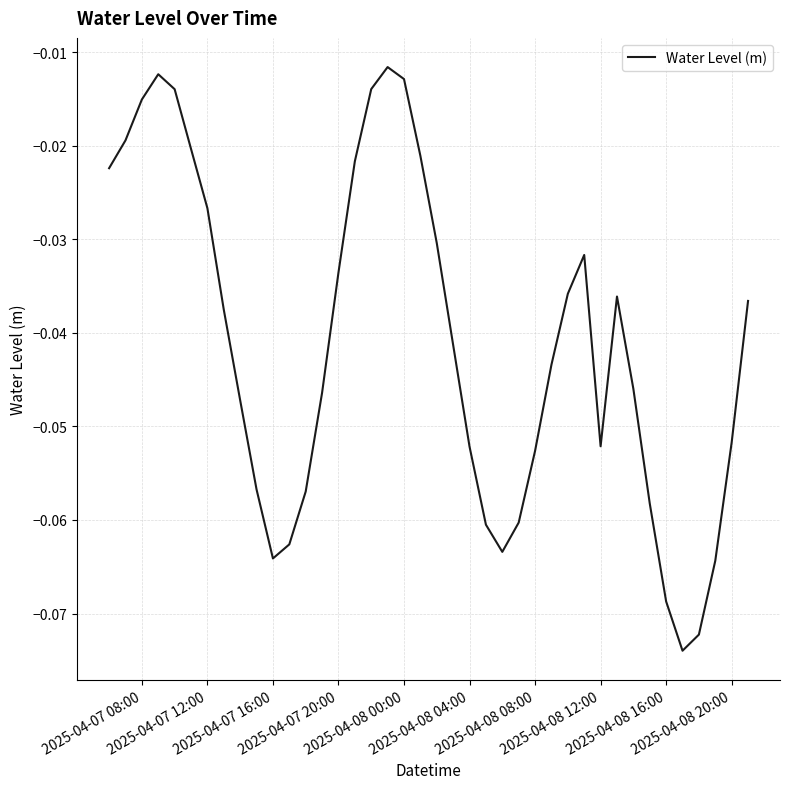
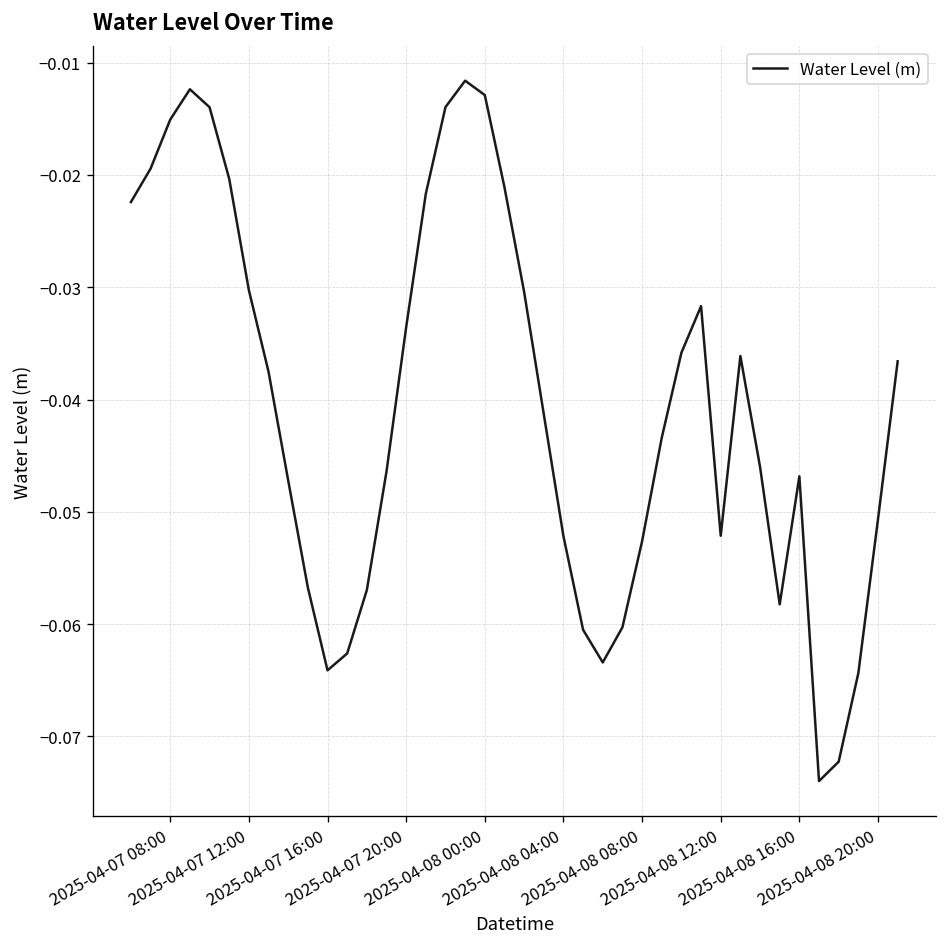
2025-04-07 12:00: -0.027 -> -0.030
2025-04-08 16:00: -0.069 -> -0.047
2025-04-08 20:00: -0.052 -> -0.051
